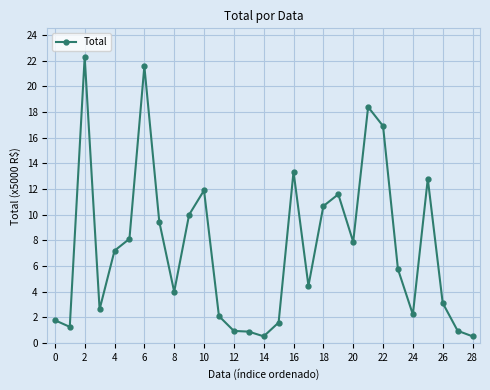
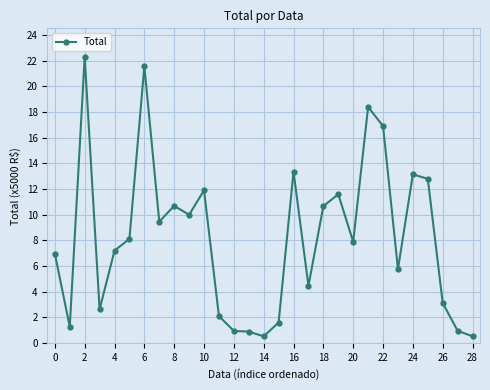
0: 1.8 -> 7.0
8: 4.0 -> 10.7
24: 2.2 -> 13.2
